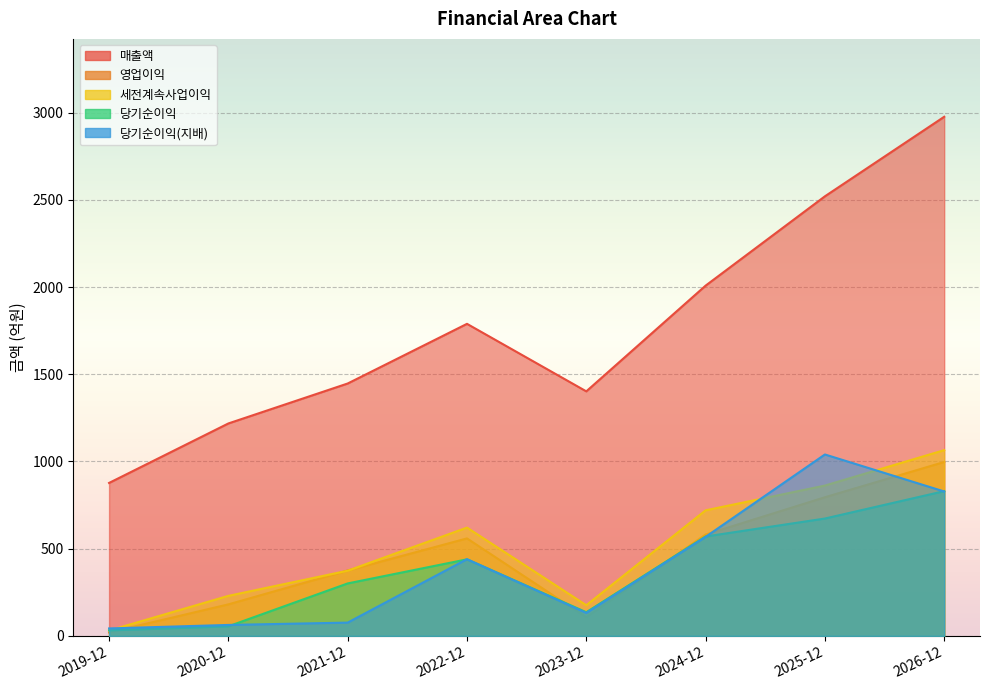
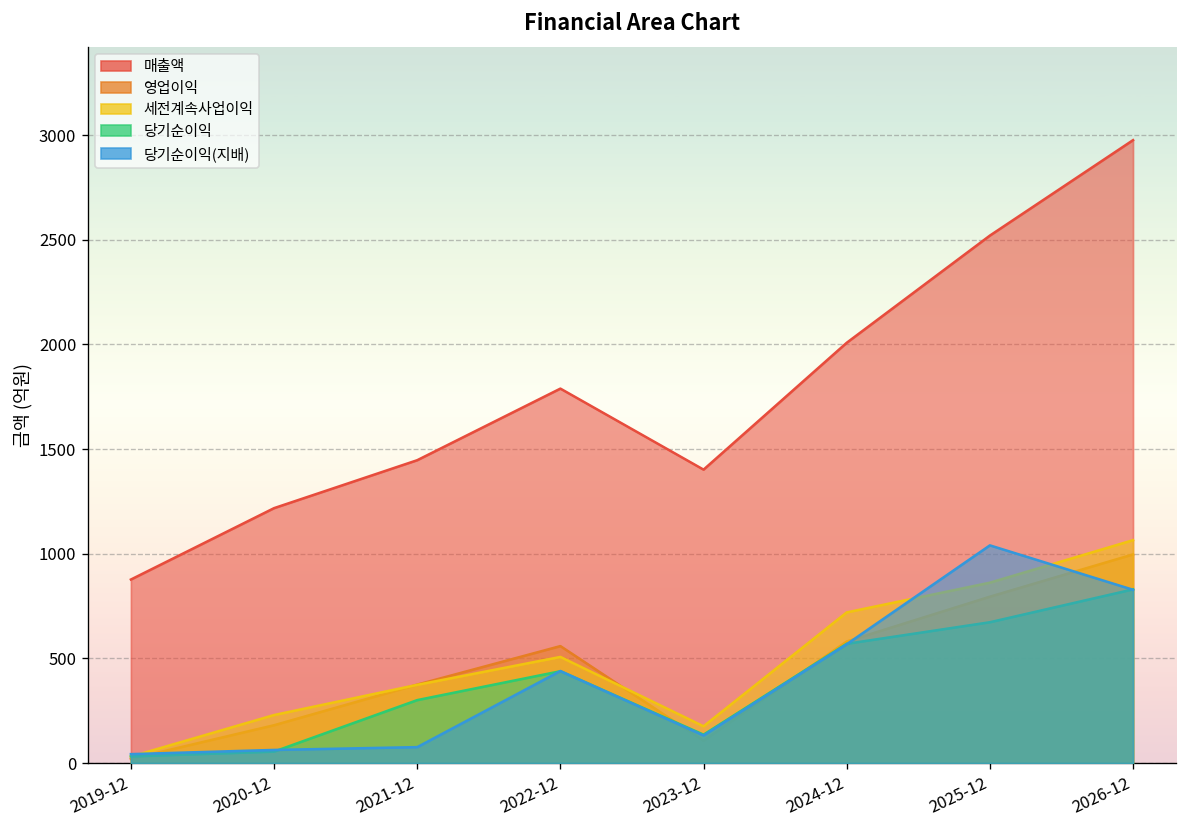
세전계속사업이익, 2022-12: 620 -> 510
